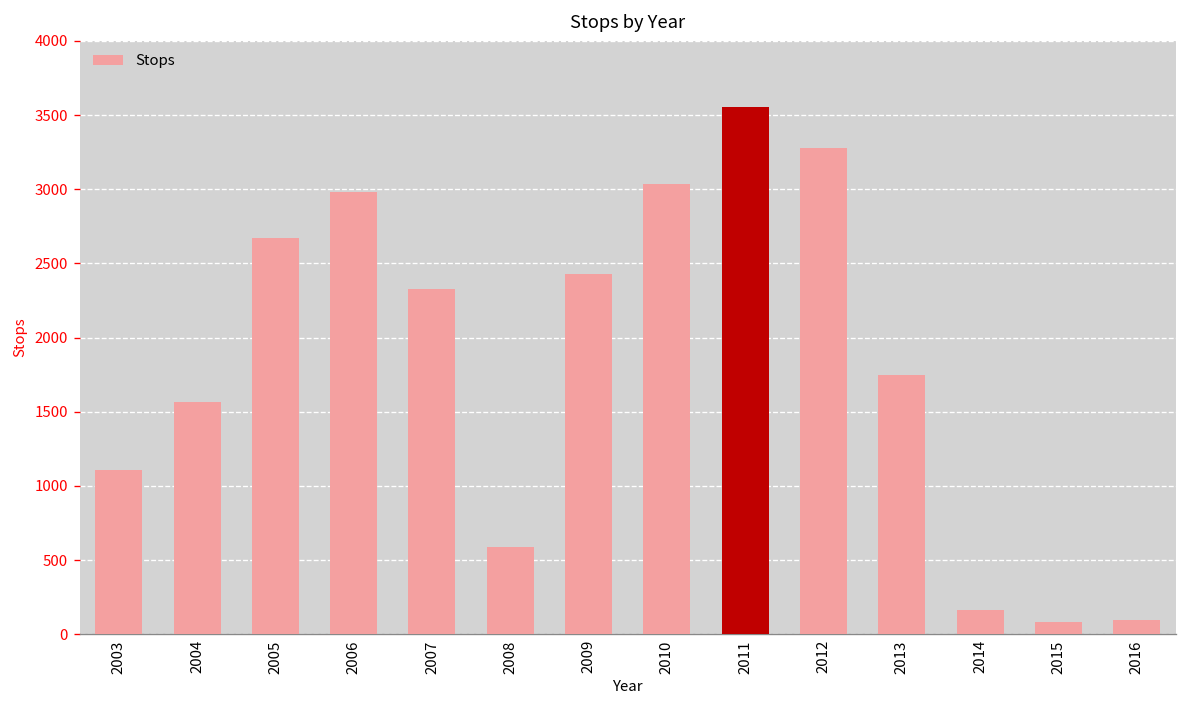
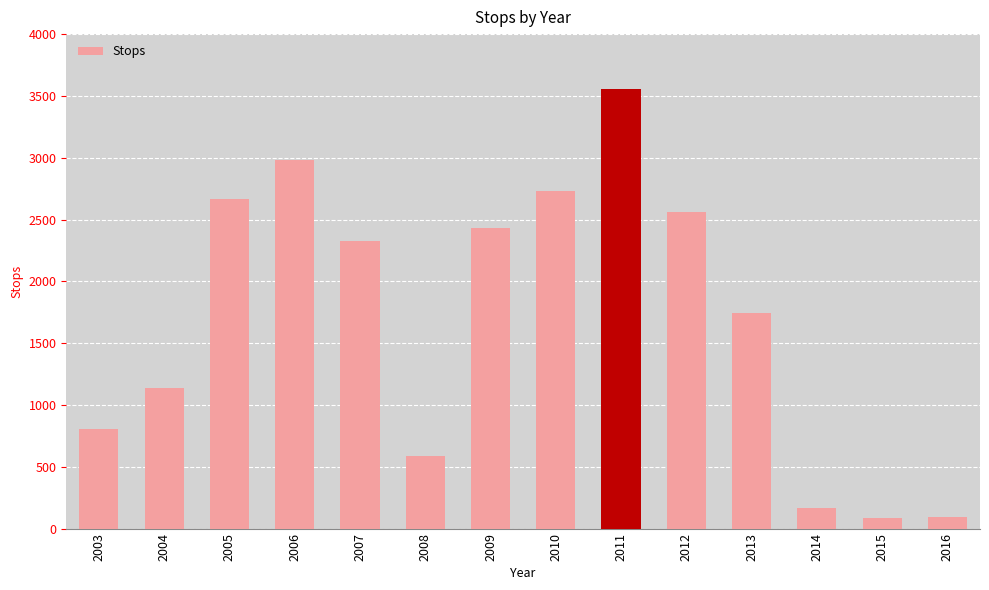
2003: 1110 -> 800
2004: 1560 -> 1140
2010: 3040 -> 2730
2012: 3280 -> 2560
